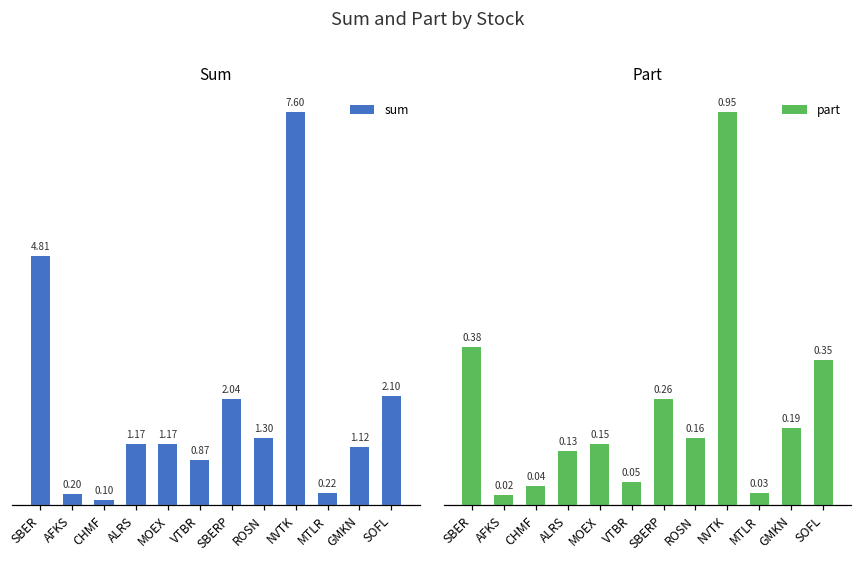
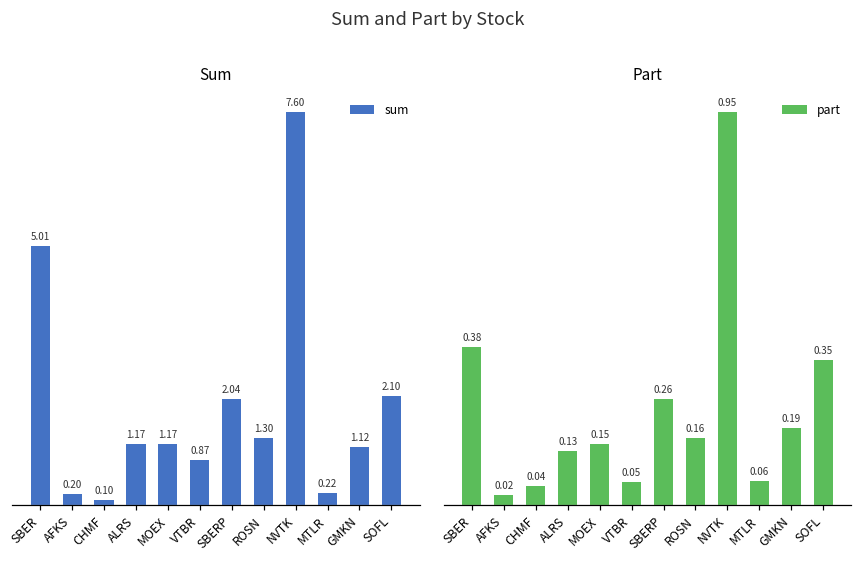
Sum, SBER: 4.81 -> 5.01
Part, MTLR: 0.03 -> 0.06
